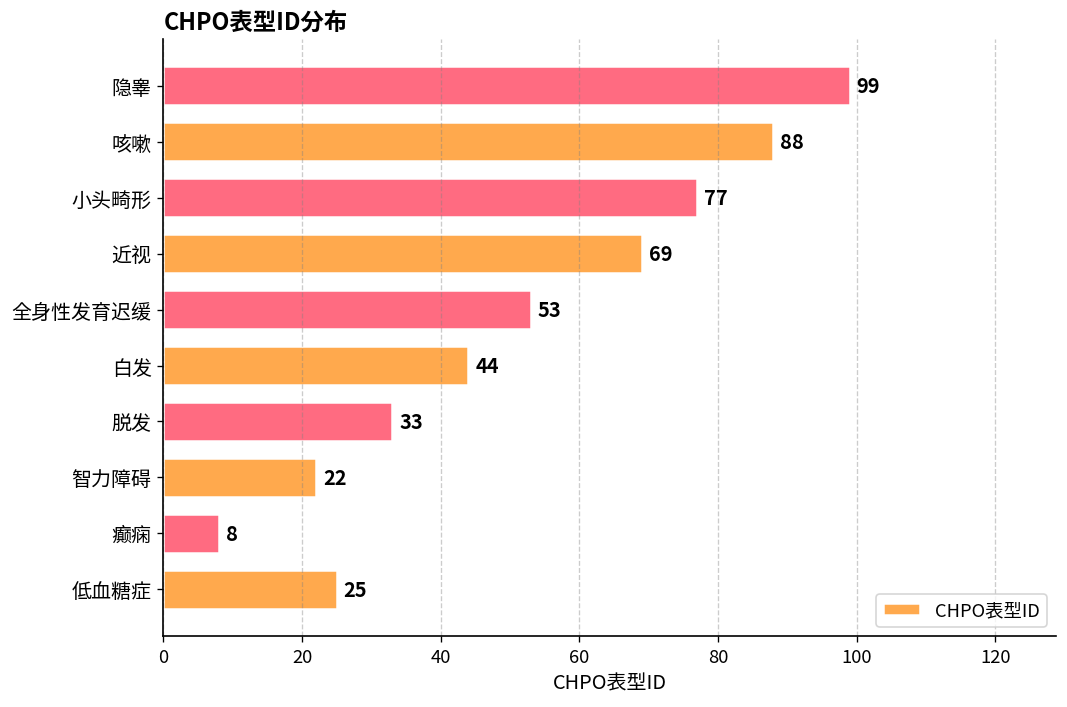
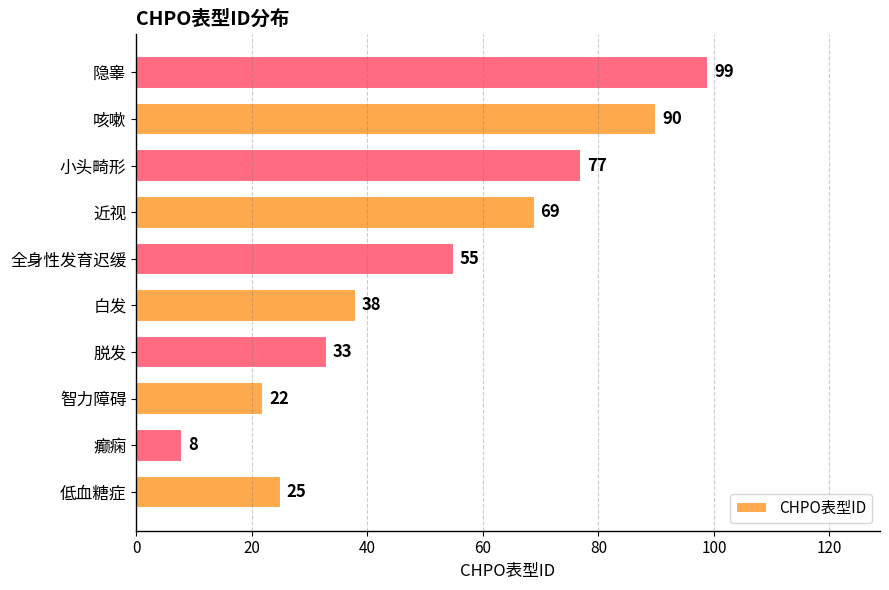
咳嗽: 88 -> 90
全身性发育迟缓: 53 -> 55
白发: 44 -> 38
